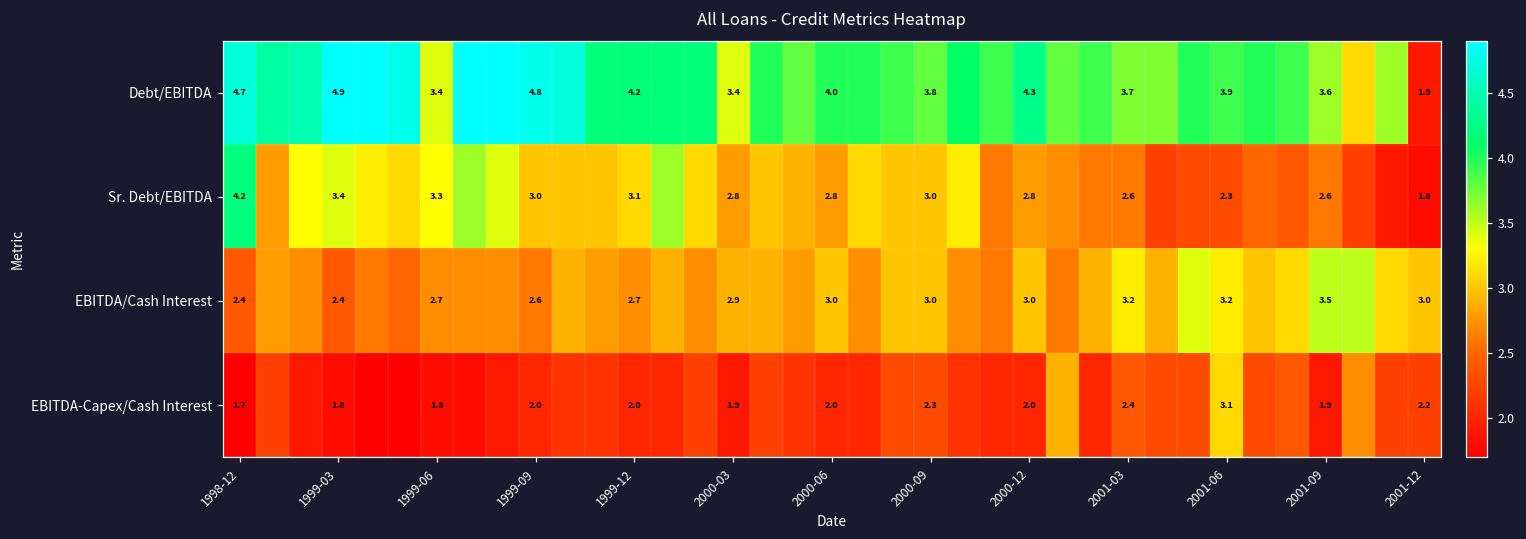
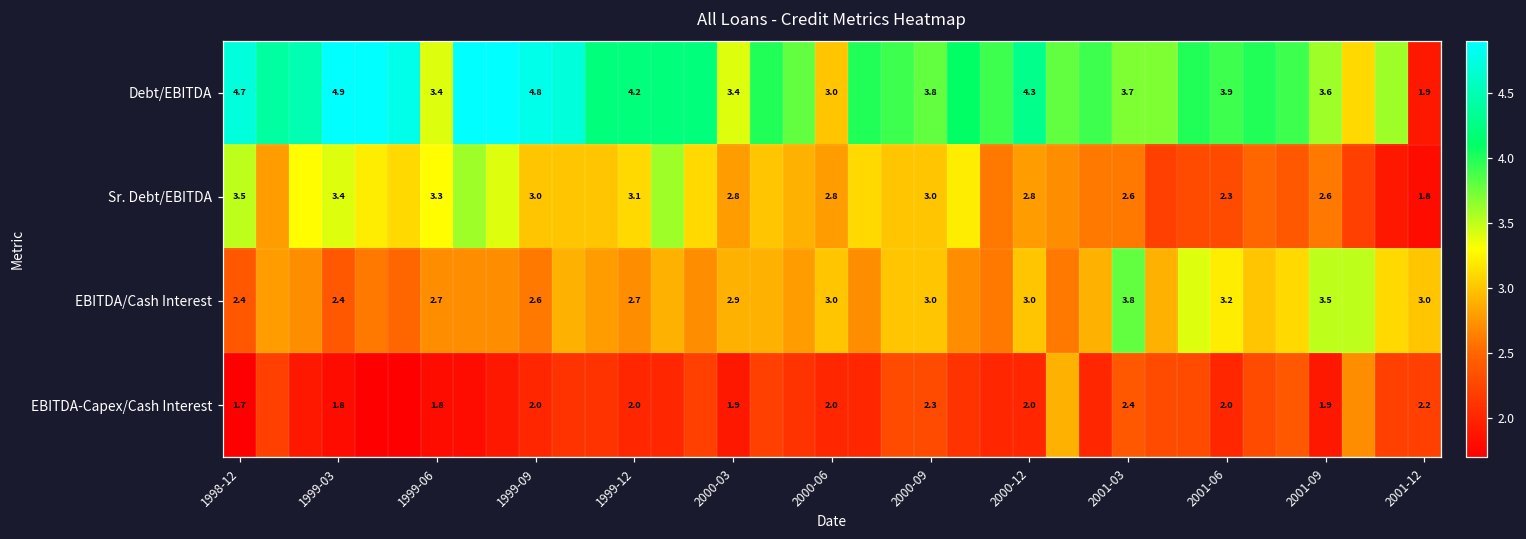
Debt/EBITDA, 2000-06: 4.0 -> 3.0
Sr. Debt/EBITDA, 1998-12: 4.2 -> 3.5
EBITDA/Cash Interest, 2001-03: 3.2 -> 3.8
EBITDA-Capex/Cash Interest, 2001-06: 3.1 -> 2.0
